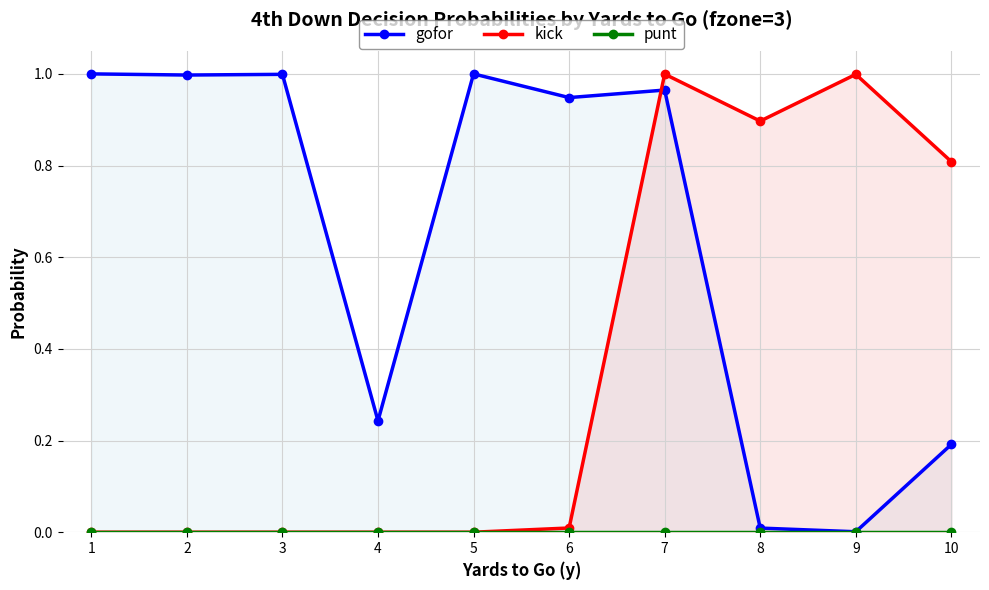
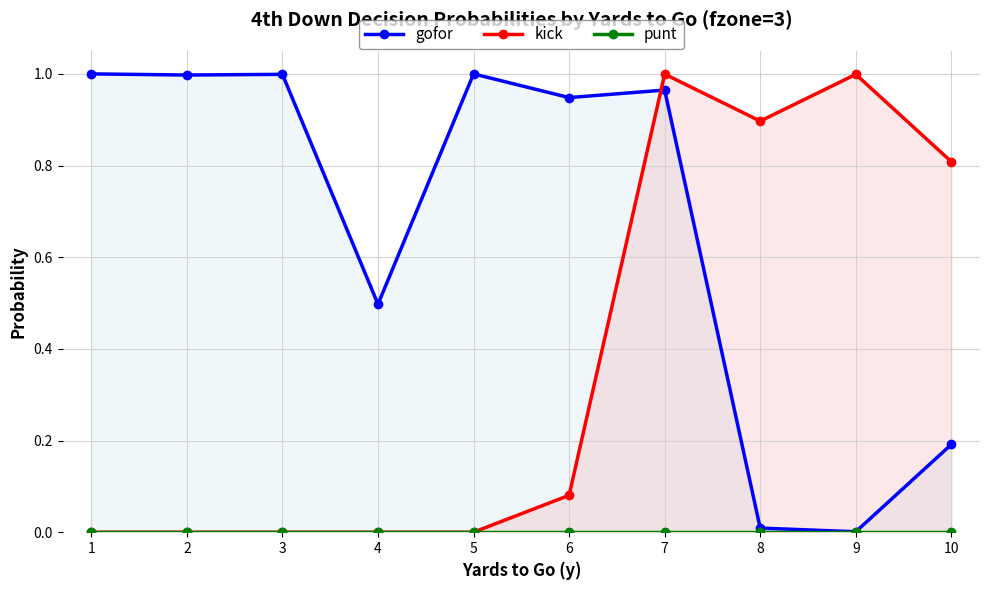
gofor, 4: 0.24 -> 0.50
kick, 6: 0.01 -> 0.08
